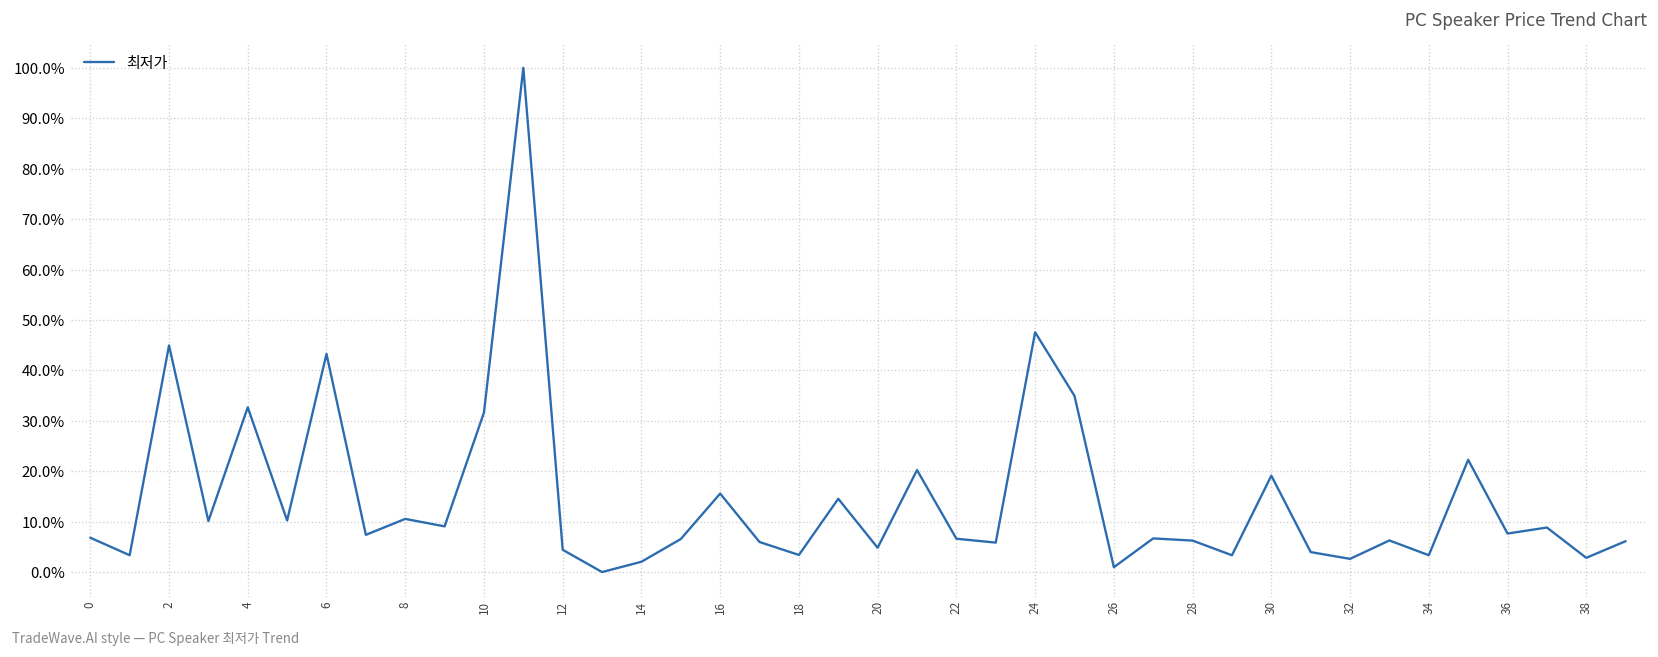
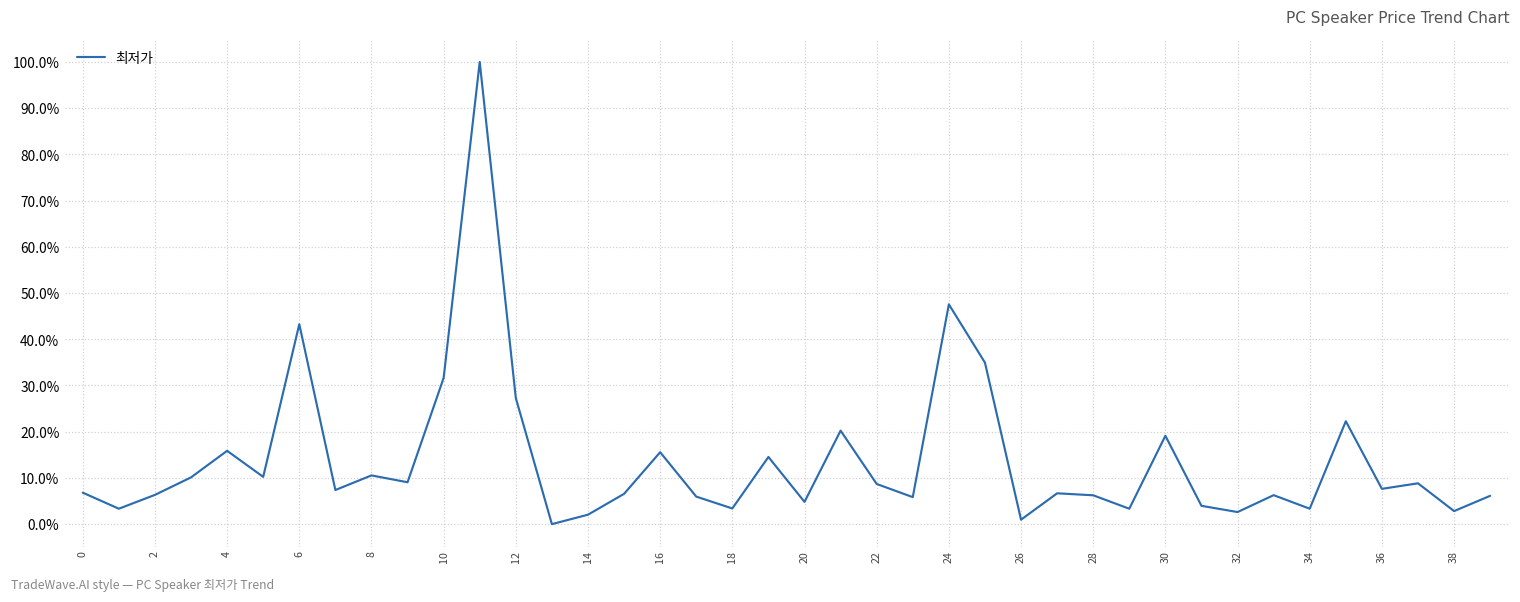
2: 45% -> 6%
4: 33% -> 16%
12: 4% -> 27%
22: 7% -> 9%
